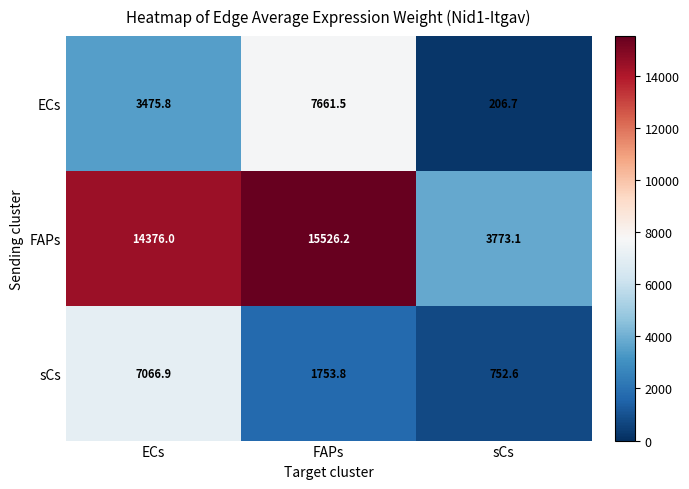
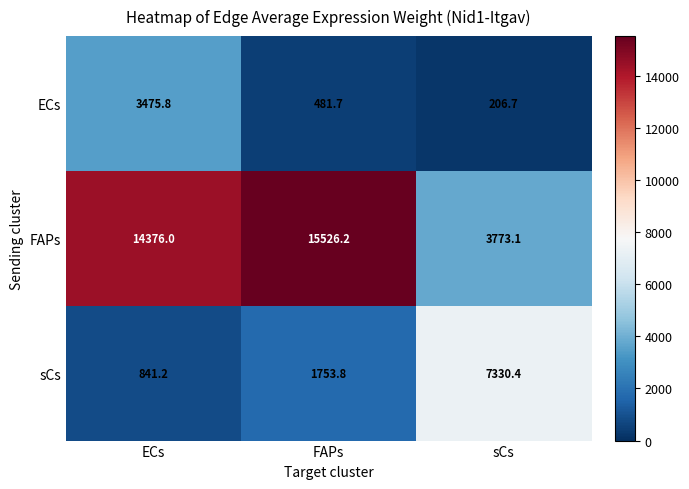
ECs, FAPs: 7661.5 -> 481.7
sCs, ECs: 7066.9 -> 841.2
sCs, sCs: 752.6 -> 7330.4
